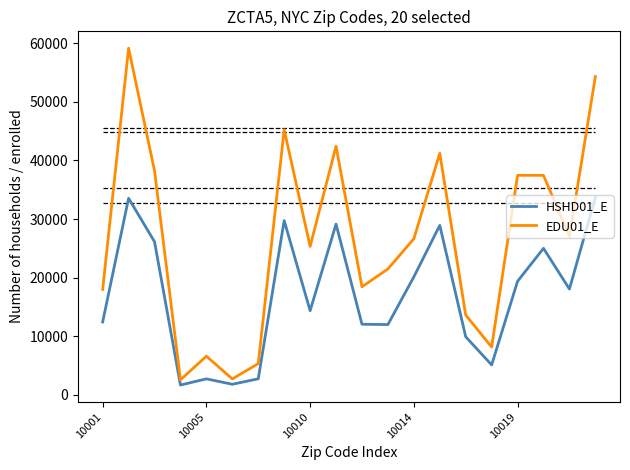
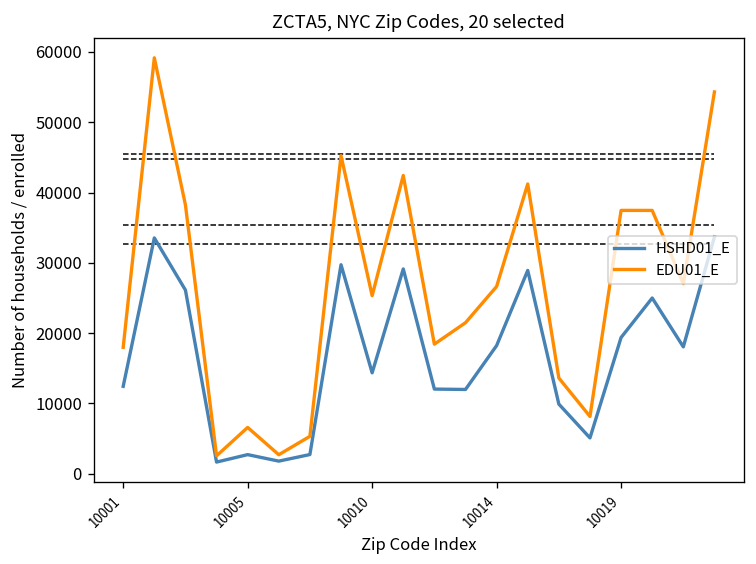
HSHD01_E, 10014: 20000 -> 18000
